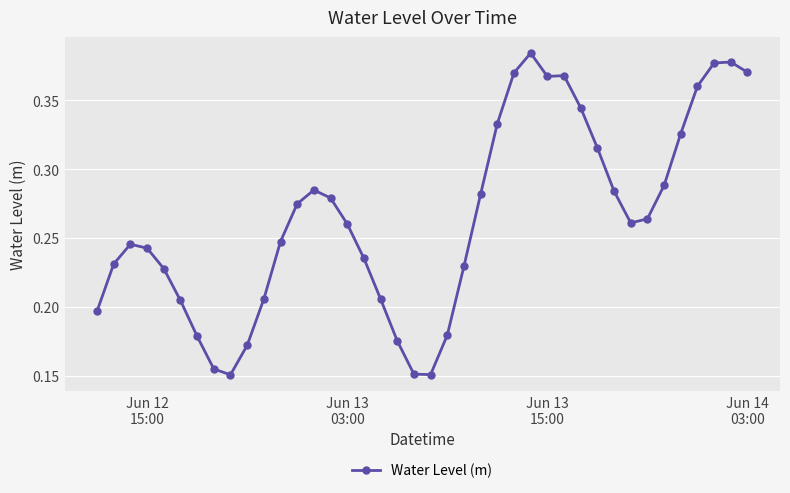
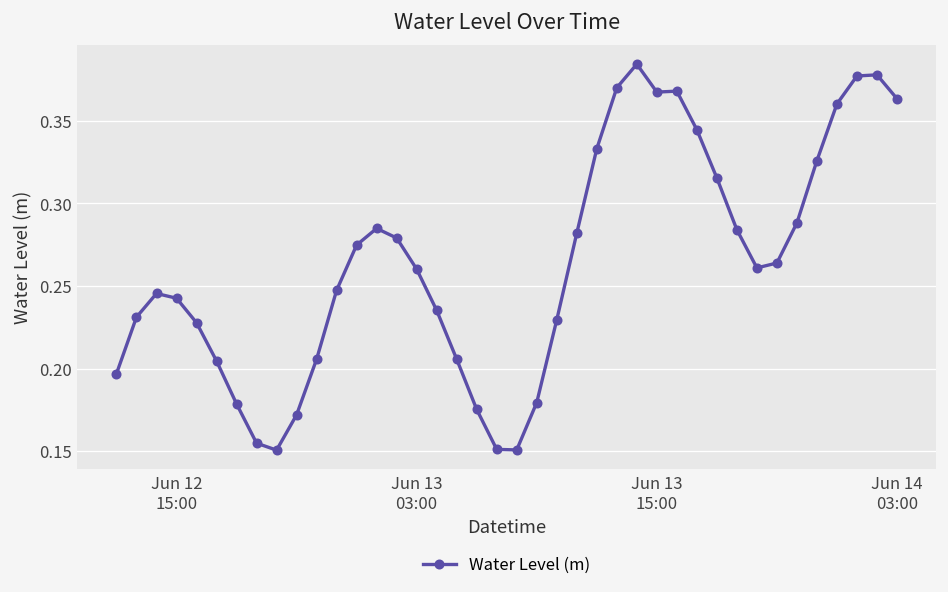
Jun 14 03:00: 0.370 -> 0.363
